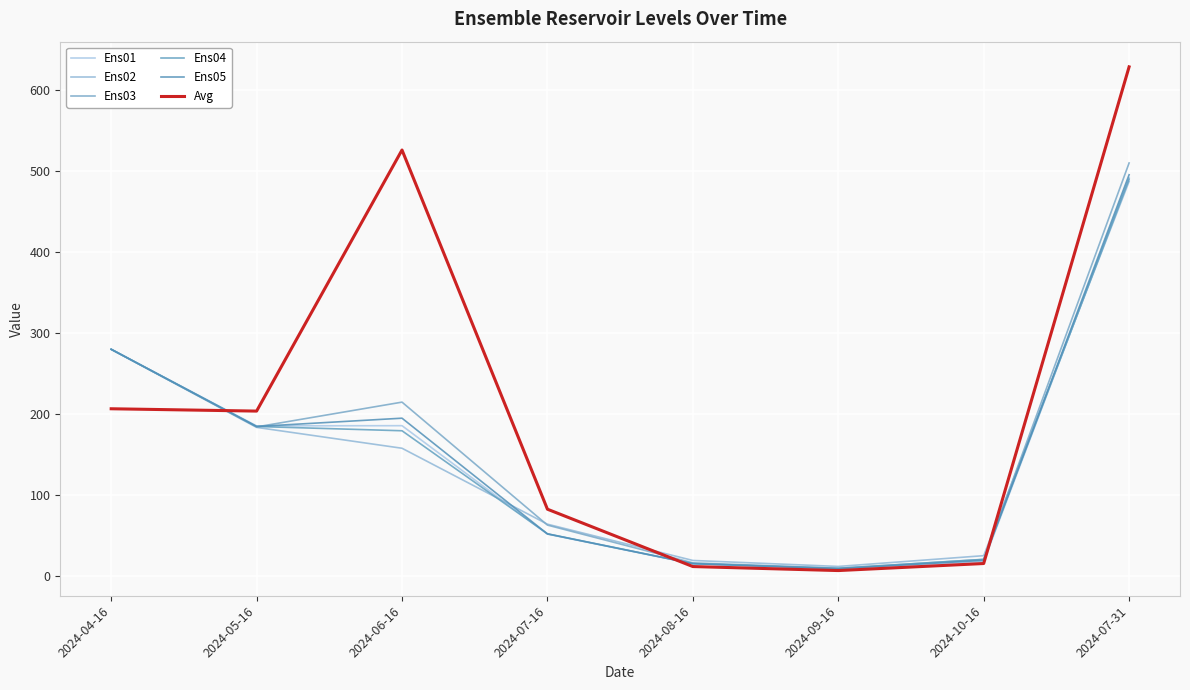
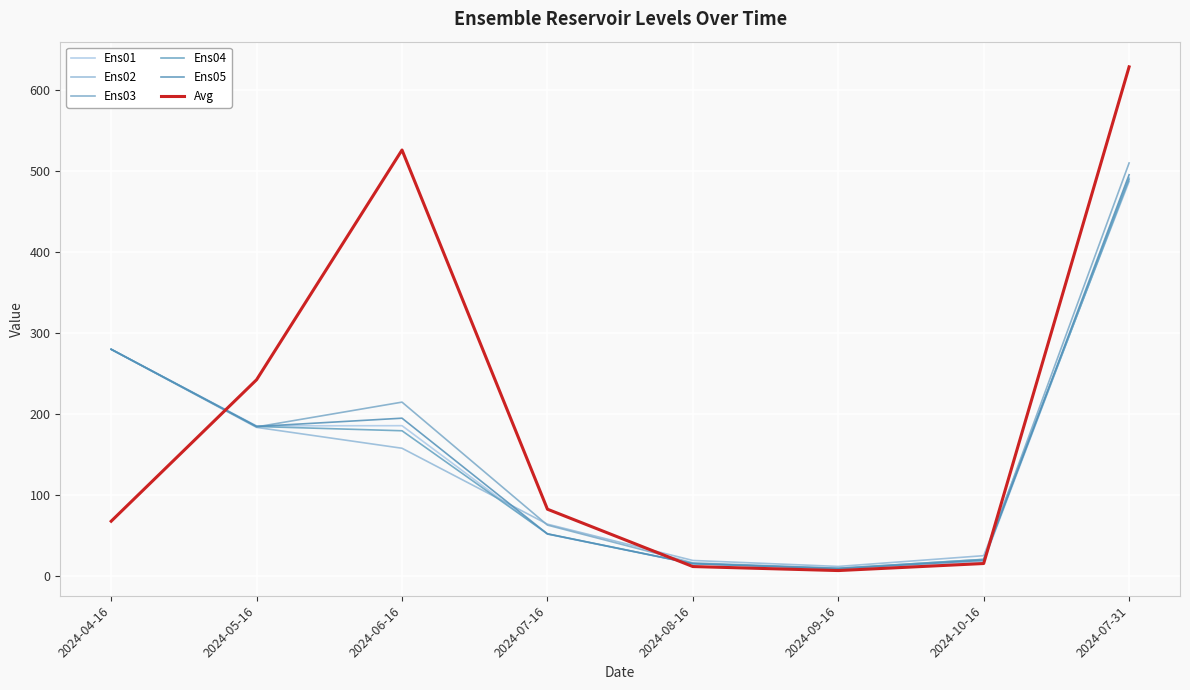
Avg, 2024-04-16: 210 -> 70
Avg, 2024-05-16: 200 -> 240
